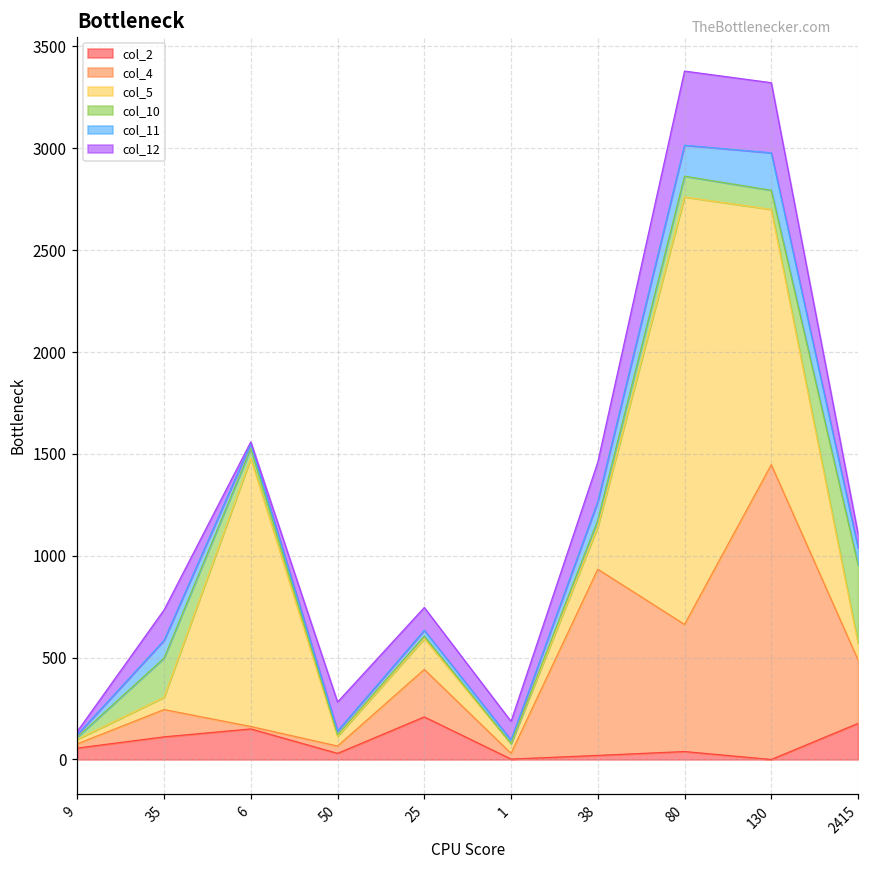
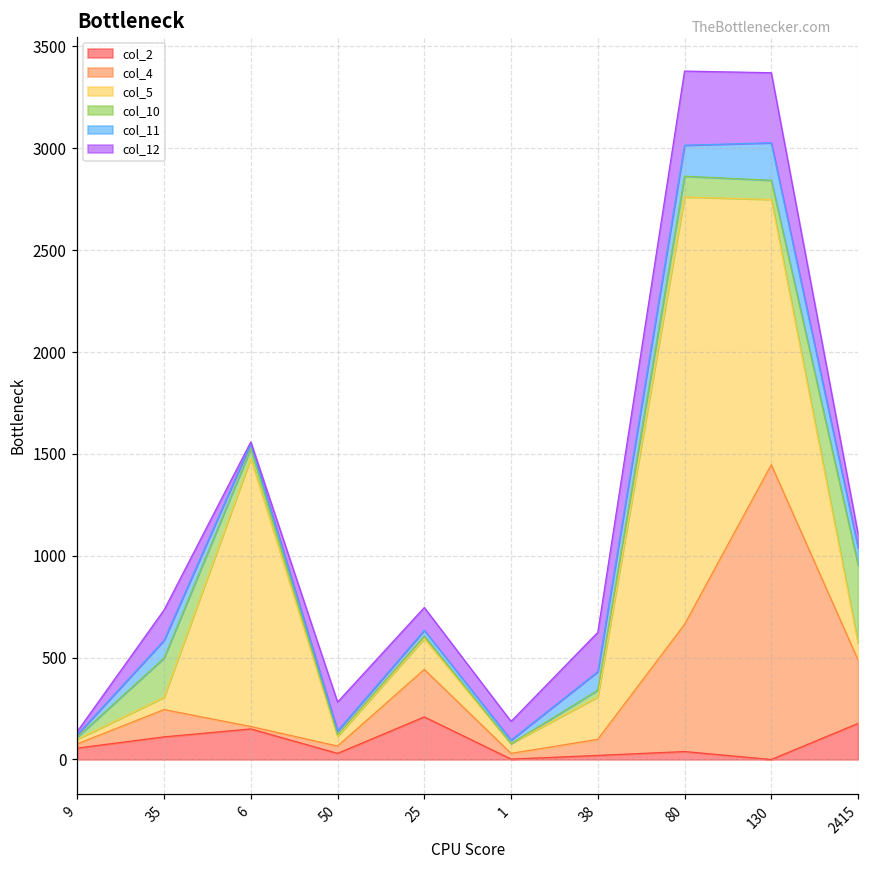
col_4, 38: 910 -> 80
col_5, 130: 1250 -> 1300
